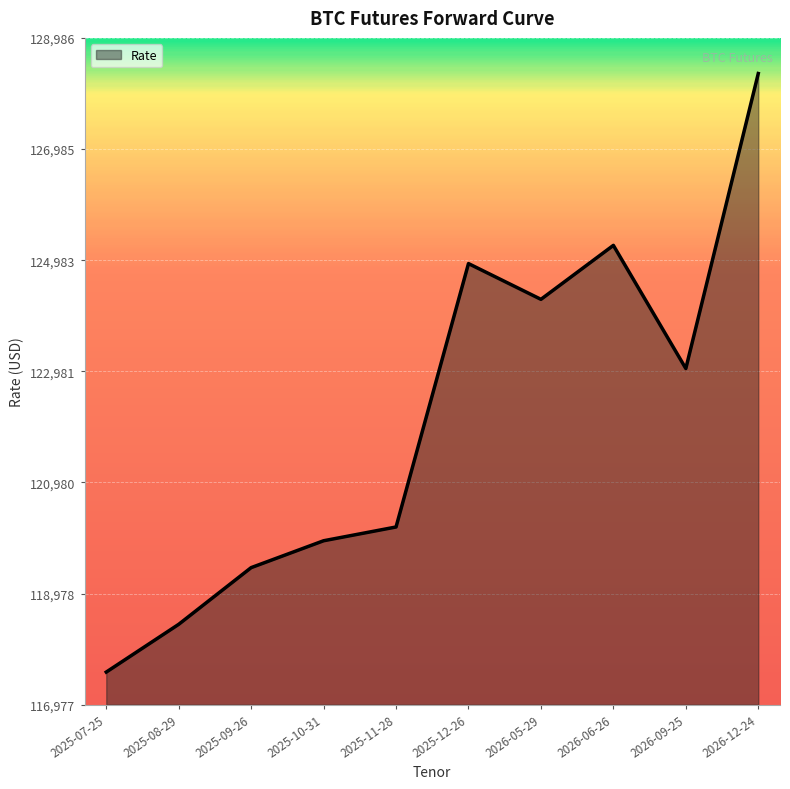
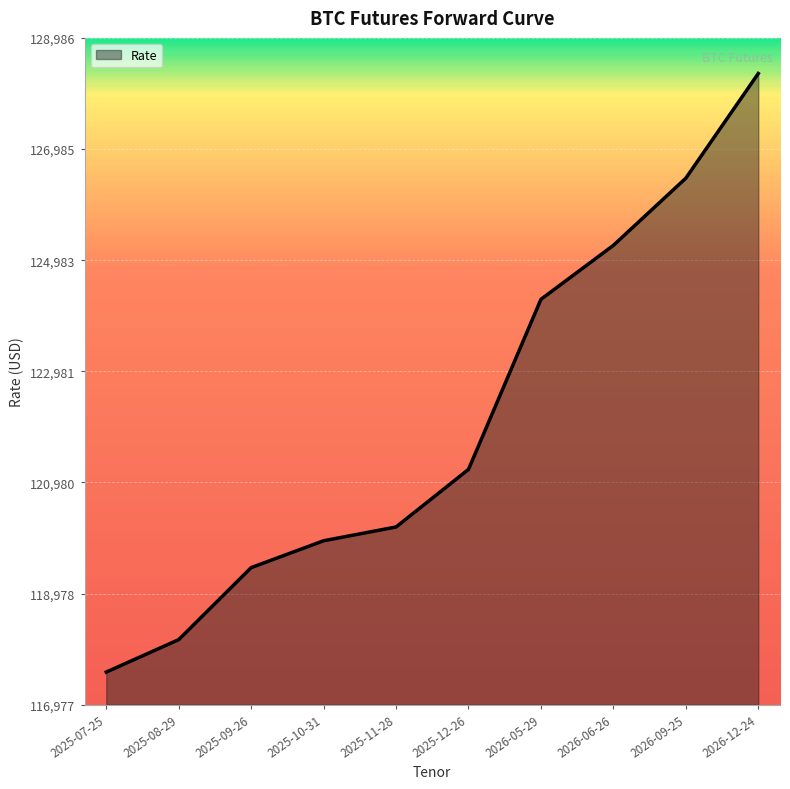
2025-08-29: 118,400 -> 118,100
2025-12-26: 124,900 -> 121,200
2026-09-25: 123,000 -> 126,500
